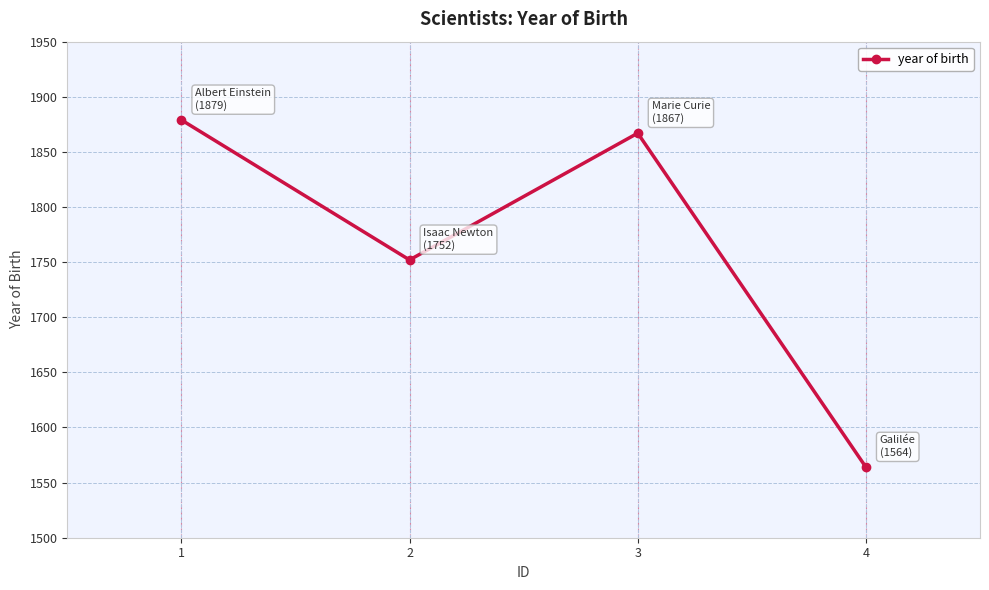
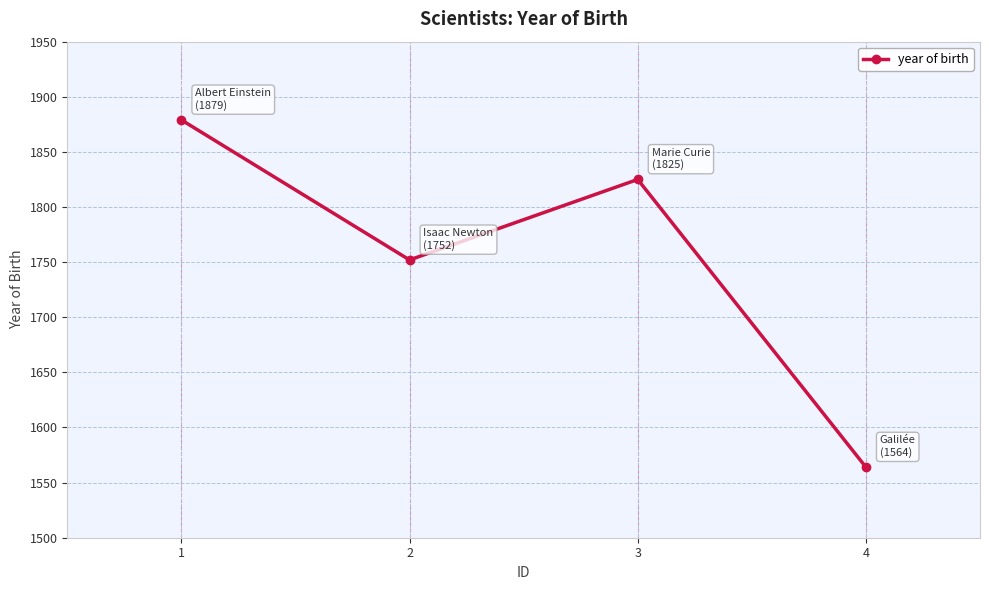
3: (1867) -> (1825)
